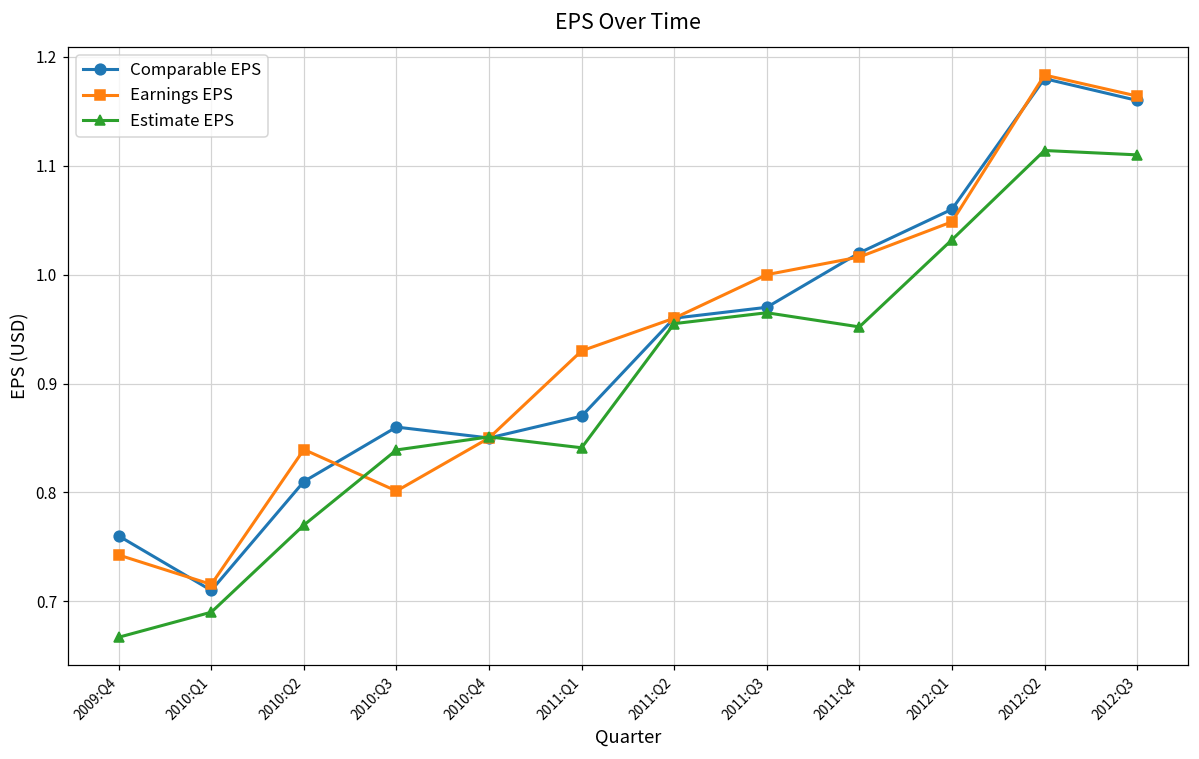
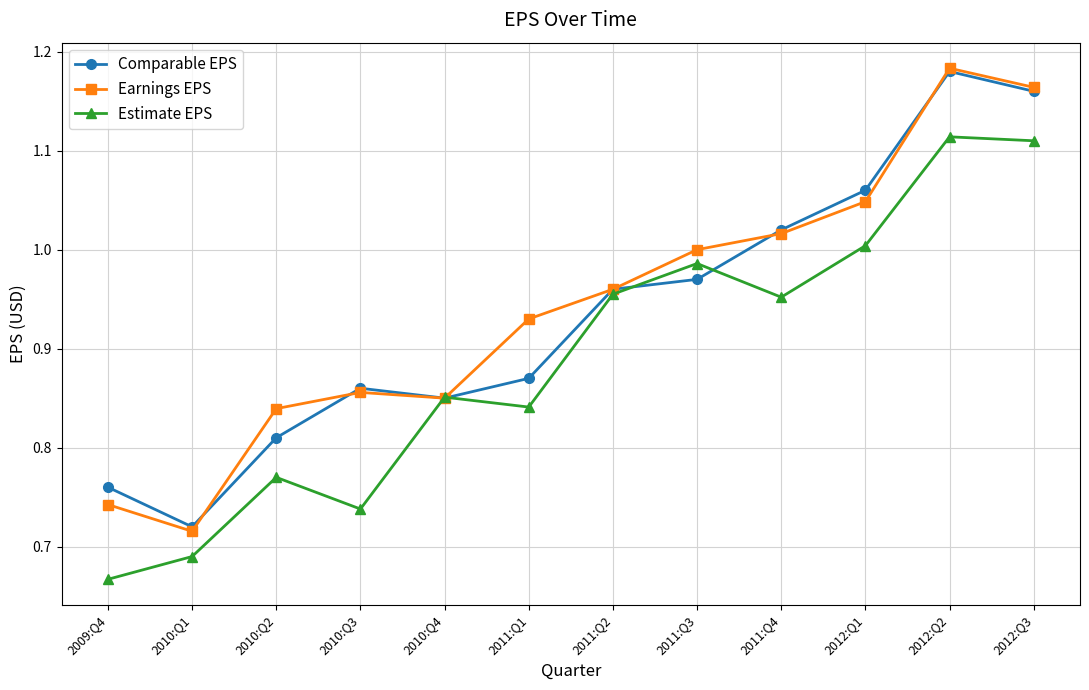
Comparable EPS, 2010:Q1: 0.71 -> 0.72
Earnings EPS, 2010:Q3: 0.80 -> 0.86
Estimate EPS, 2010:Q3: 0.84 -> 0.74
Estimate EPS, 2011:Q3: 0.97 -> 0.99
Estimate EPS, 2012:Q1: 1.03 -> 1.00
